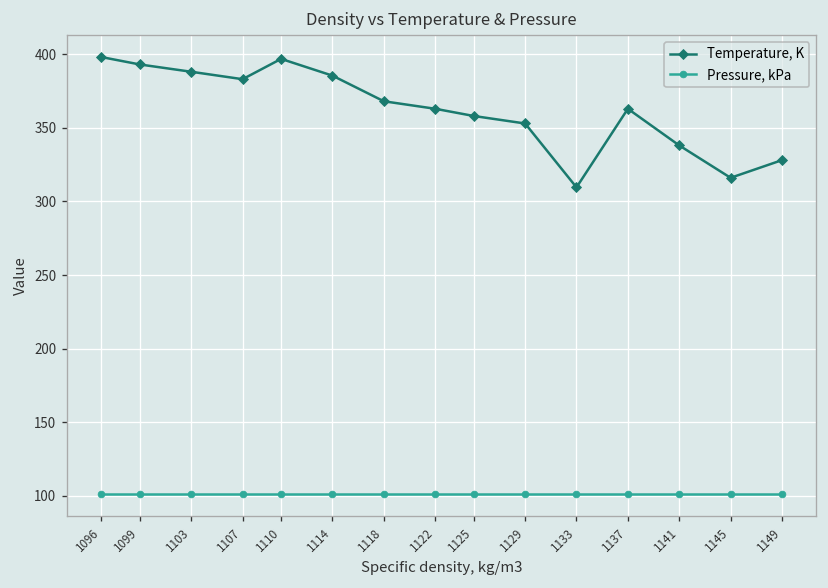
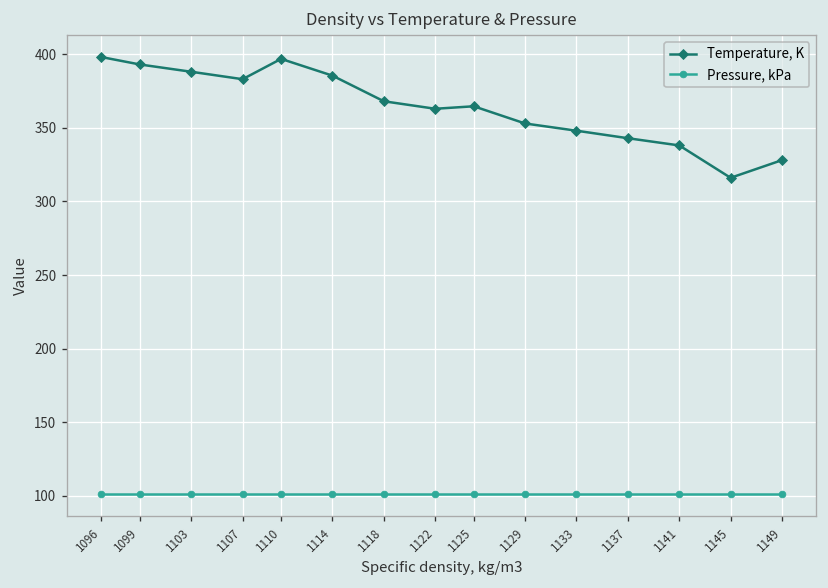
Temperature, K, 1125: 358 -> 365
Temperature, K, 1133: 310 -> 348
Temperature, K, 1137: 363 -> 343
